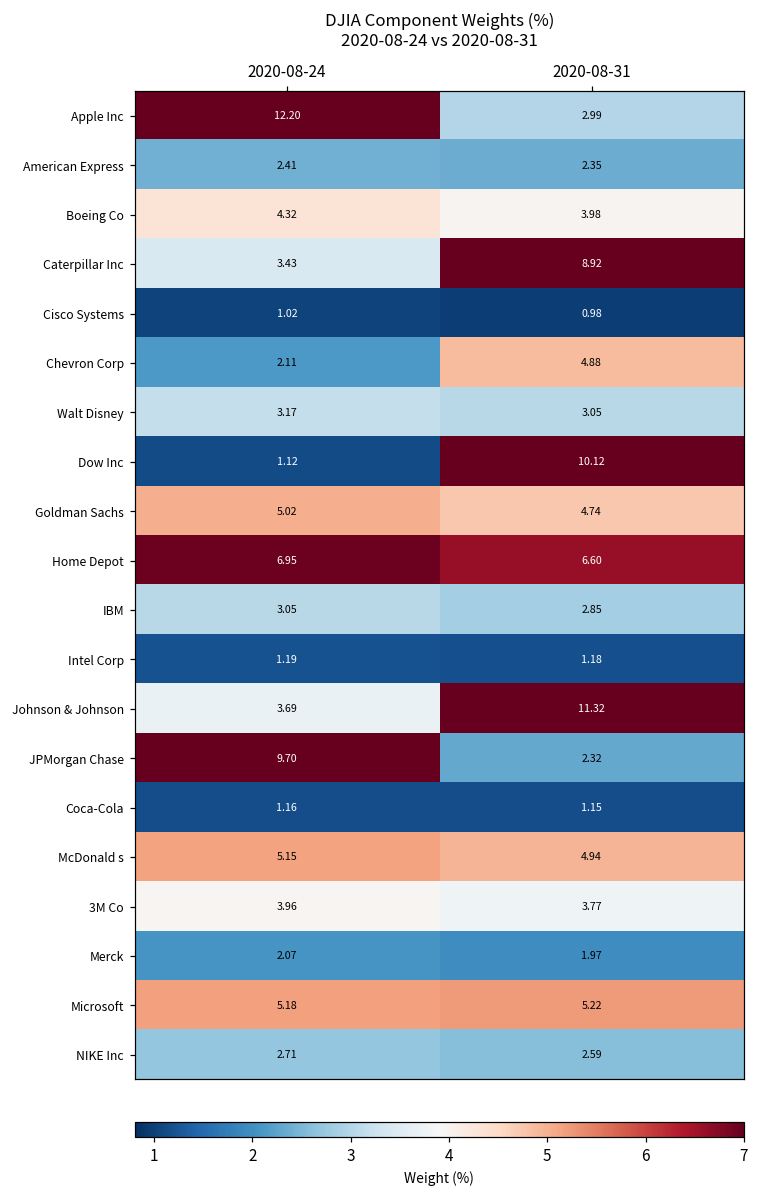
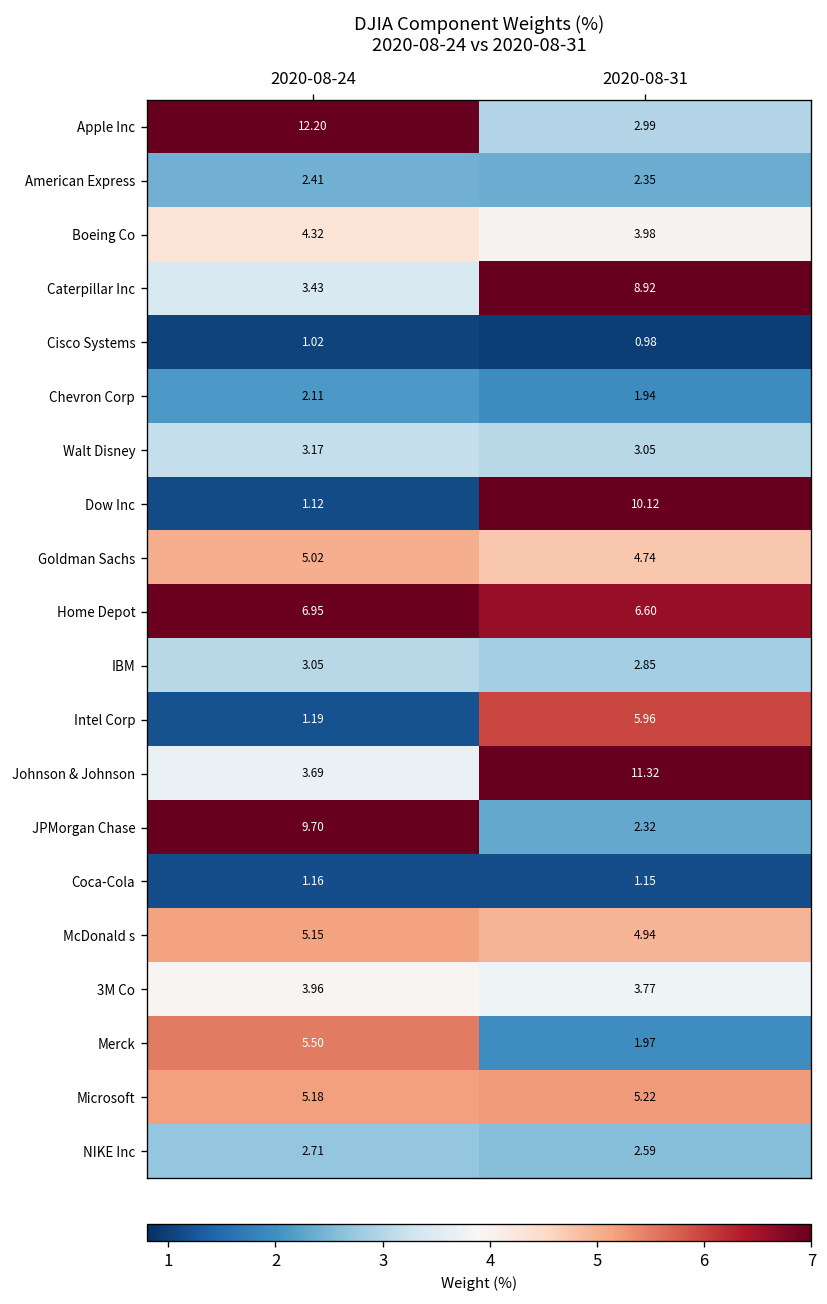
Chevron Corp, 2020-08-31: 4.88 -> 1.94
Intel Corp, 2020-08-31: 1.18 -> 5.96
Merck, 2020-08-24: 2.07 -> 5.50
